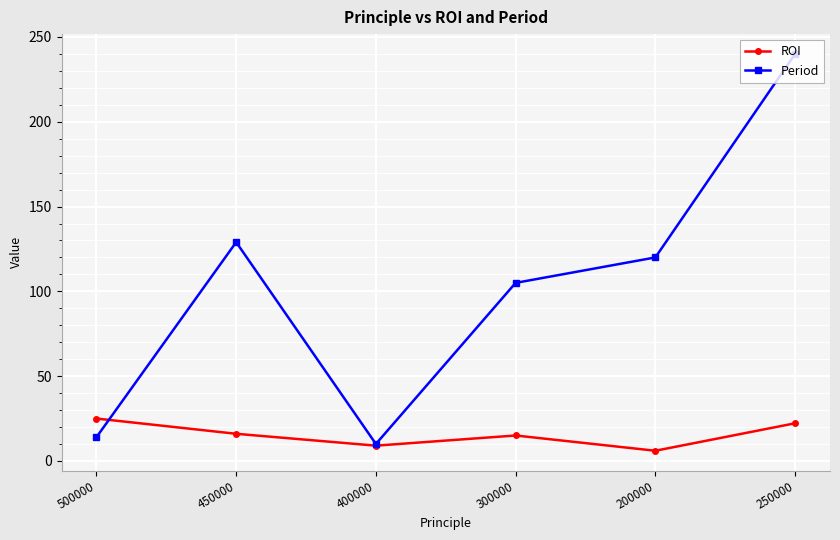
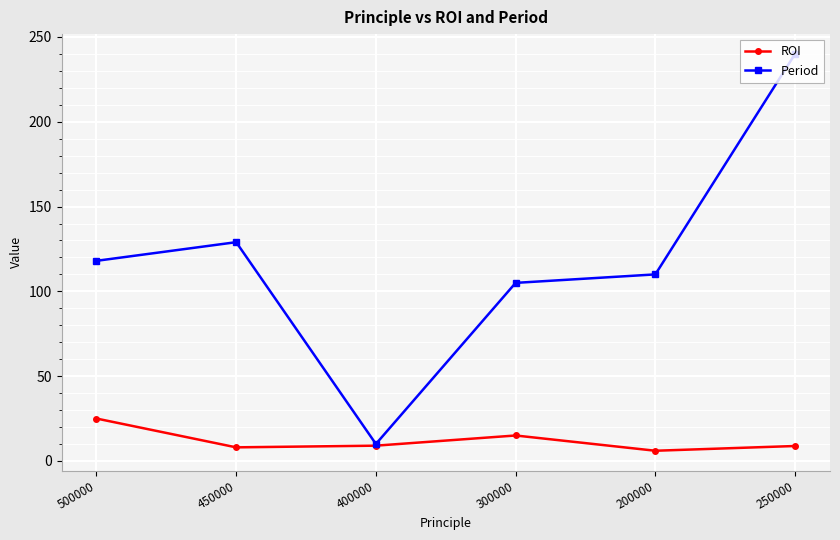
Period, 500000: 14 -> 118
ROI, 450000: 16 -> 8
Period, 200000: 120 -> 110
ROI, 250000: 22 -> 9
